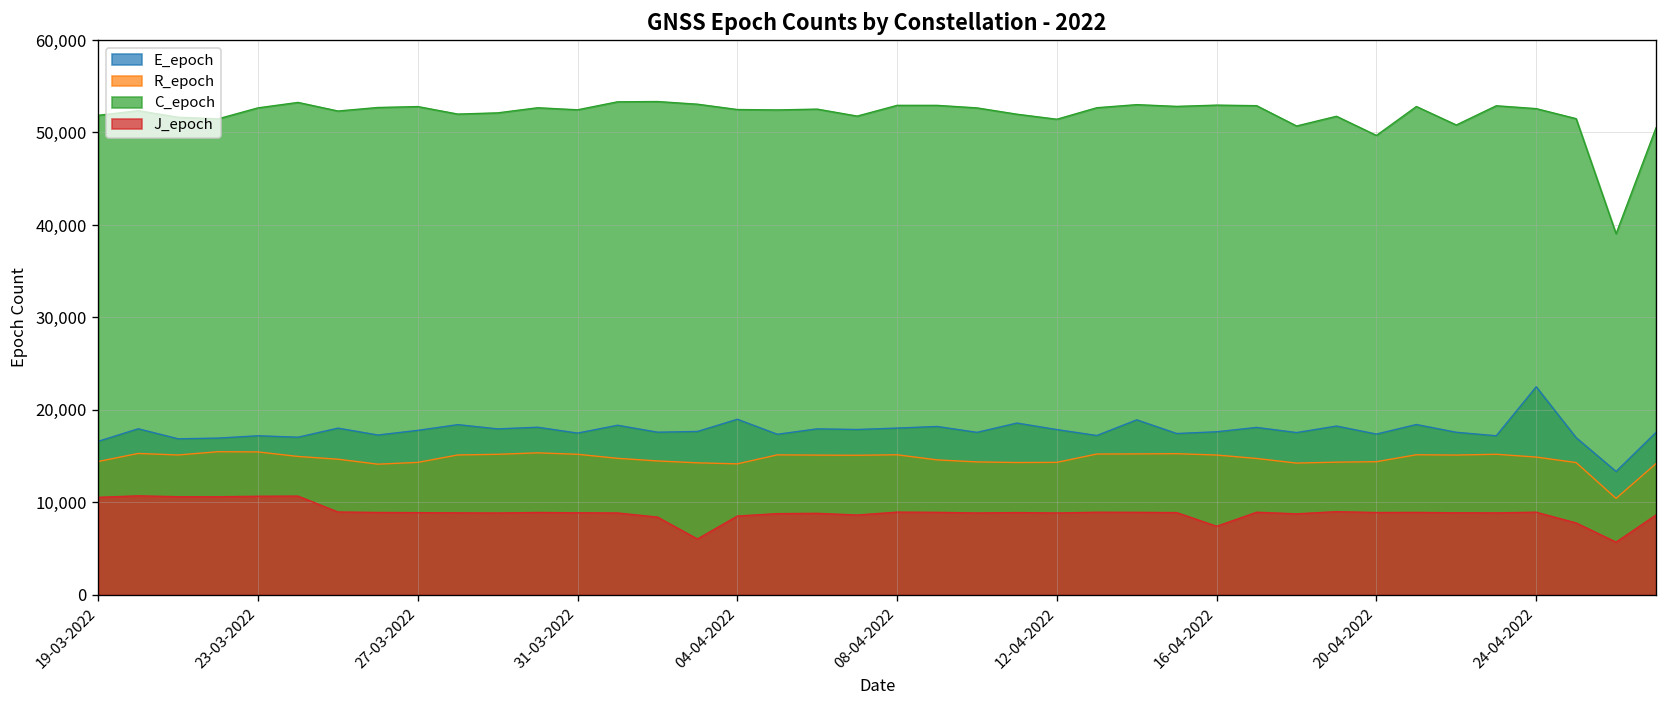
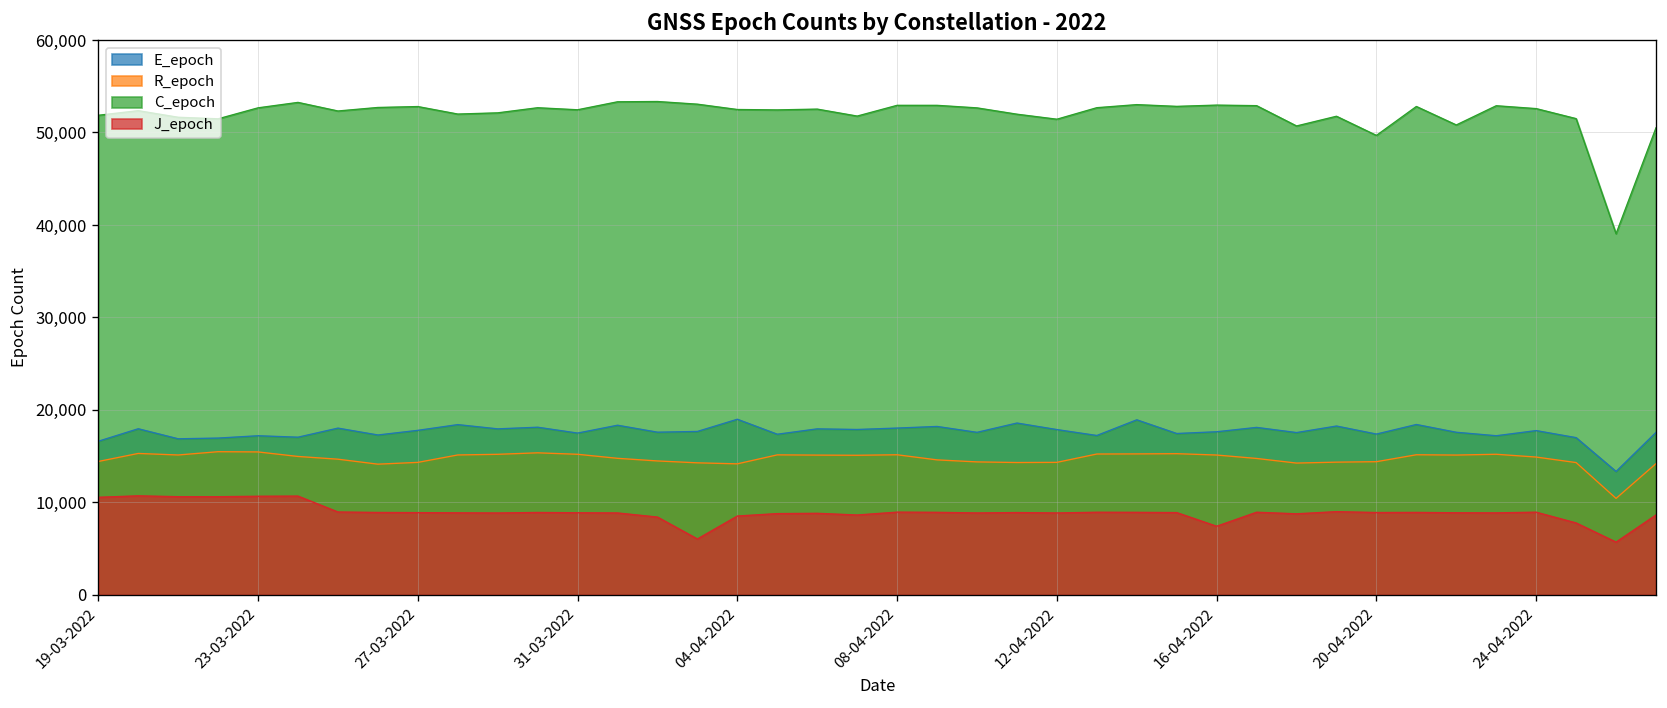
E_epoch, 24-04-2022: 23,000 -> 18,000
